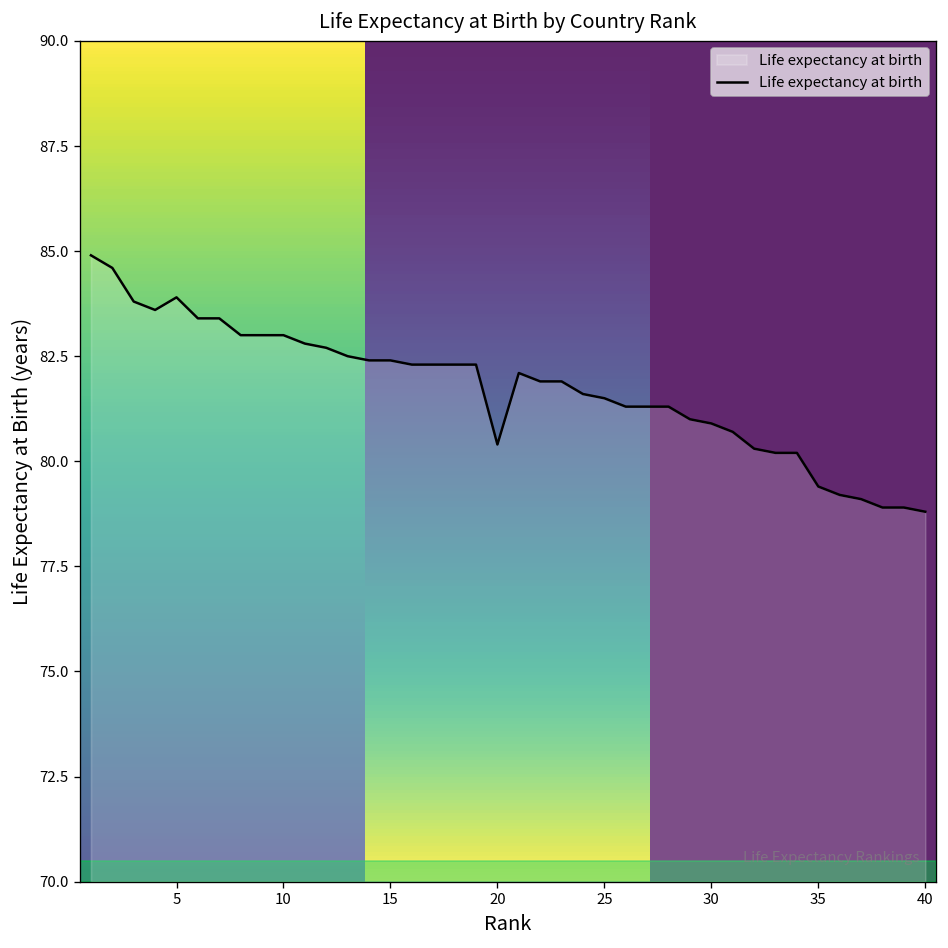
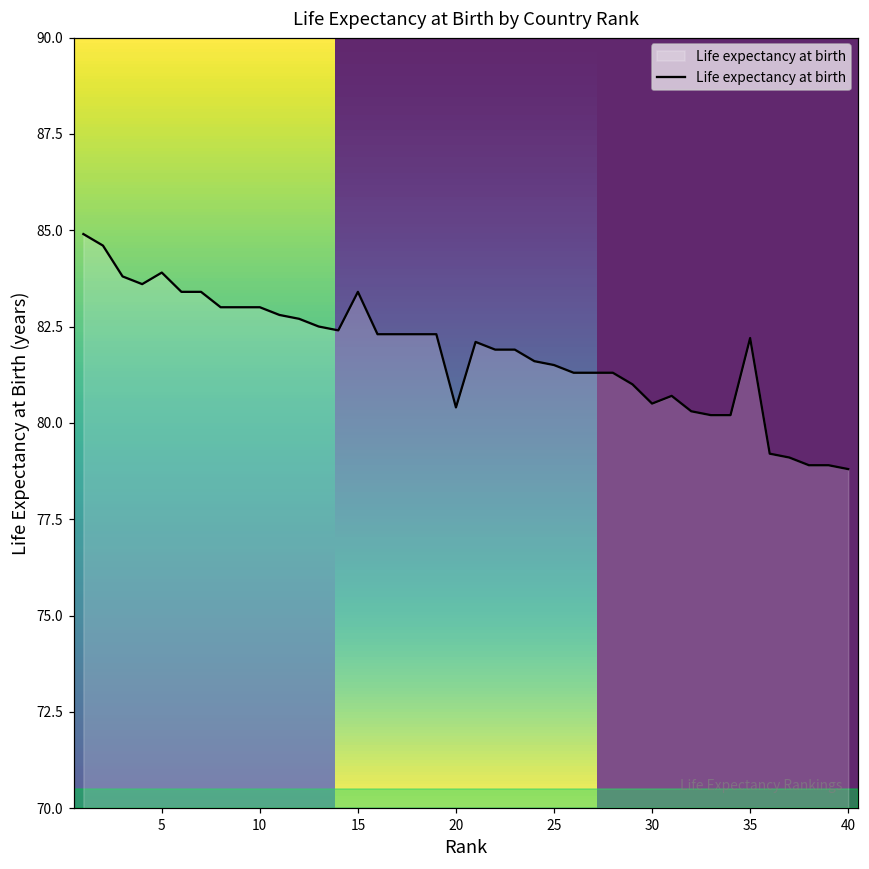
15: 82.4 -> 83.4
30: 80.9 -> 80.5
35: 79.4 -> 82.2
